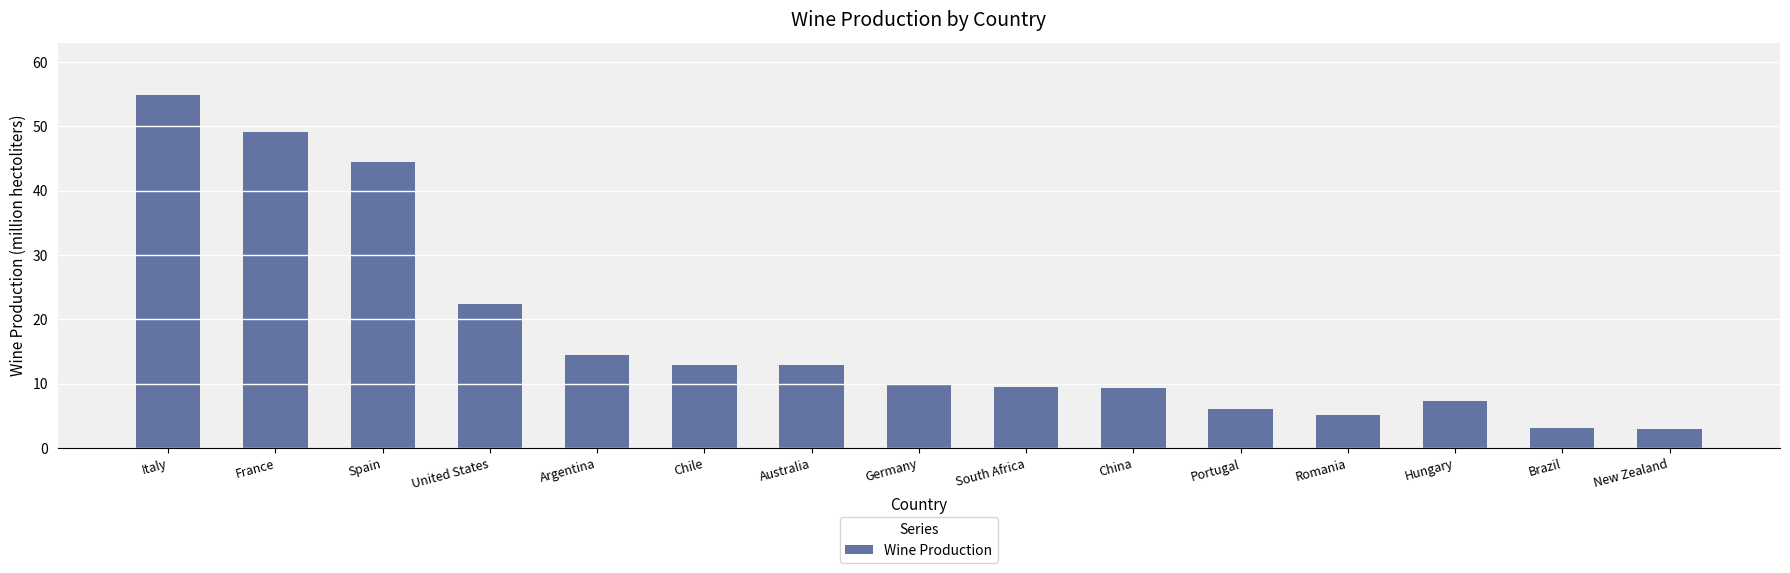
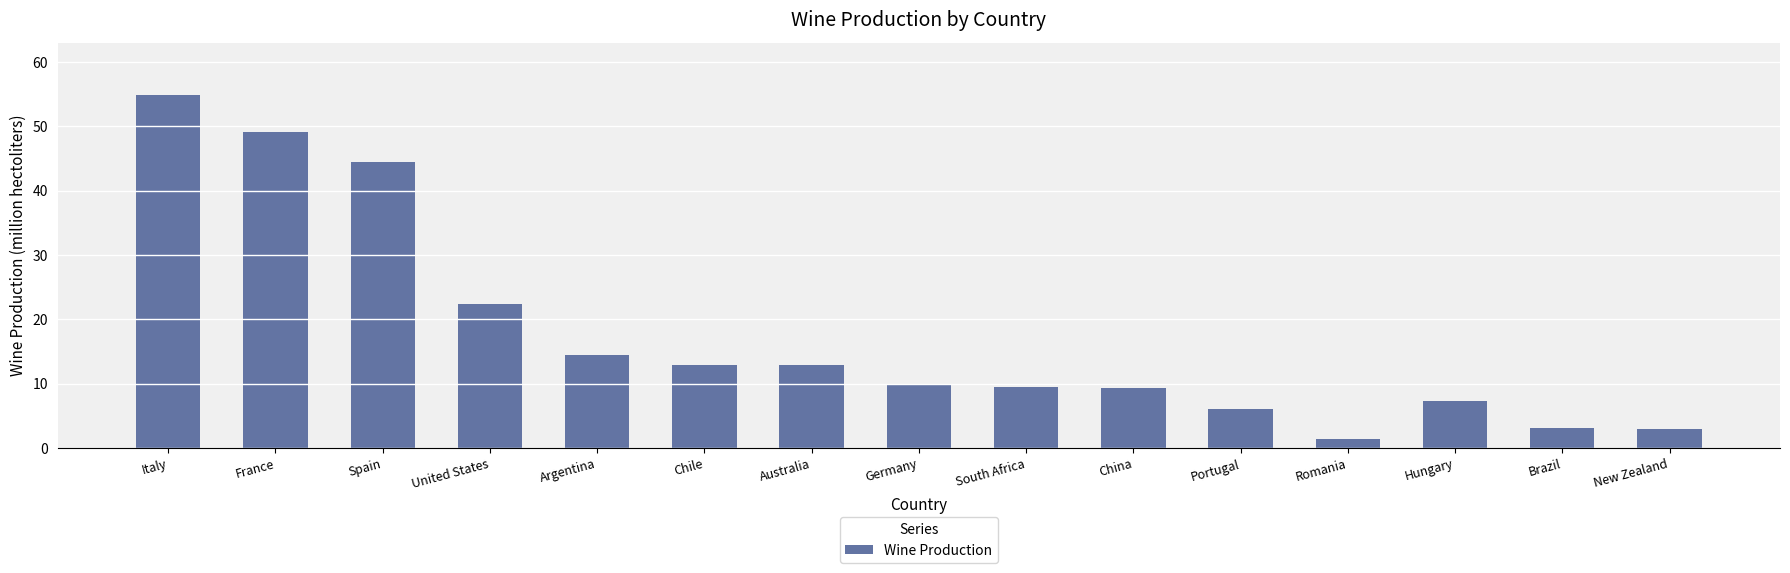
Romania: 5 -> 1
